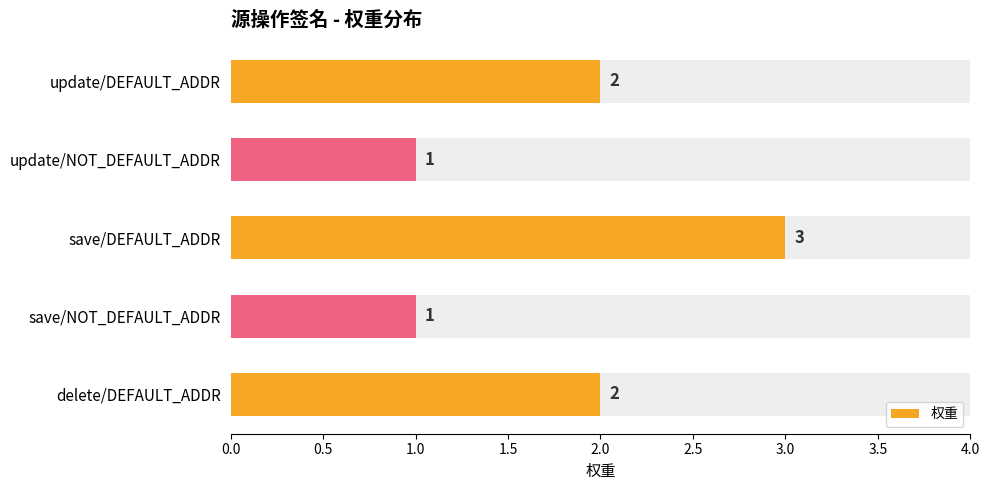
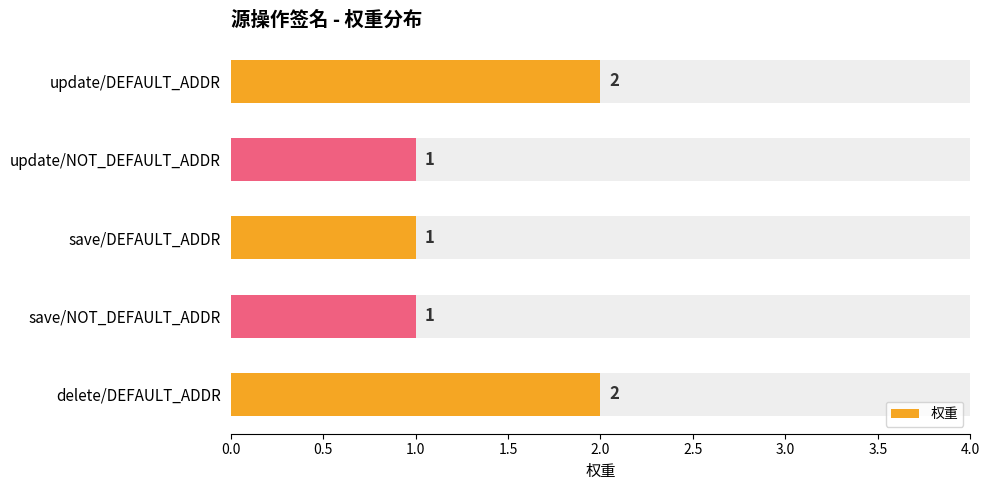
权重, save/DEFAULT_ADDR: 3 -> 1
